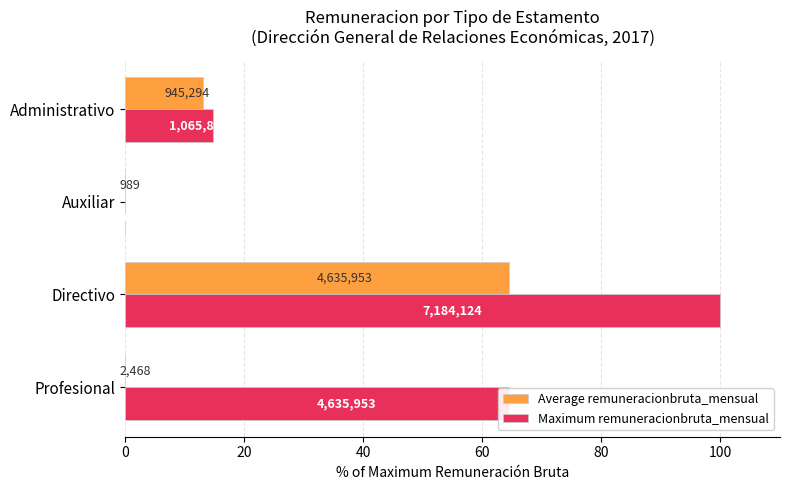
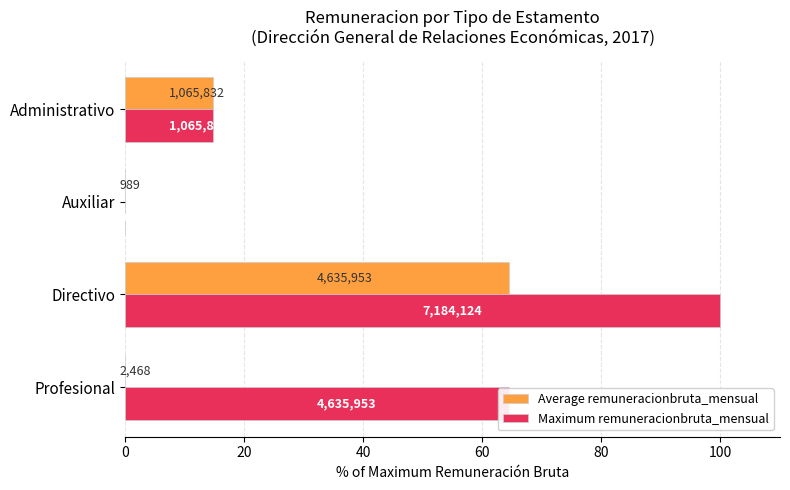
Average remuneracionbruta_mensual, Administrativo: 945,294 -> 1,065,832
